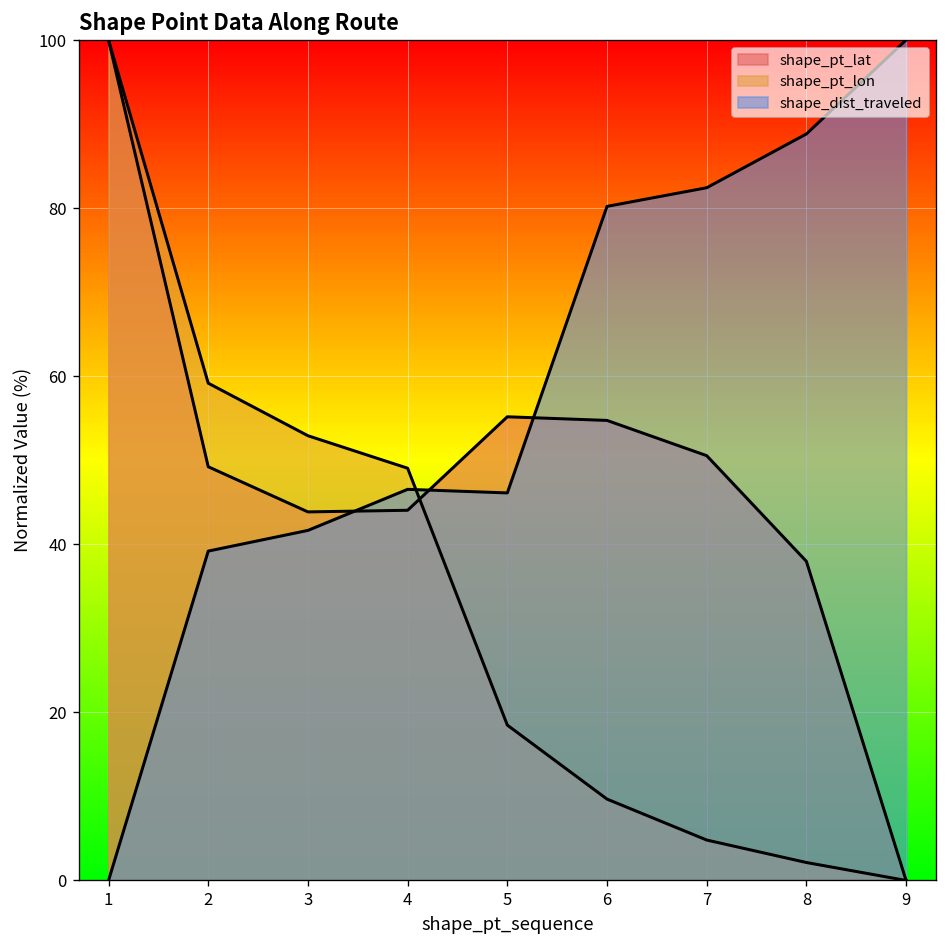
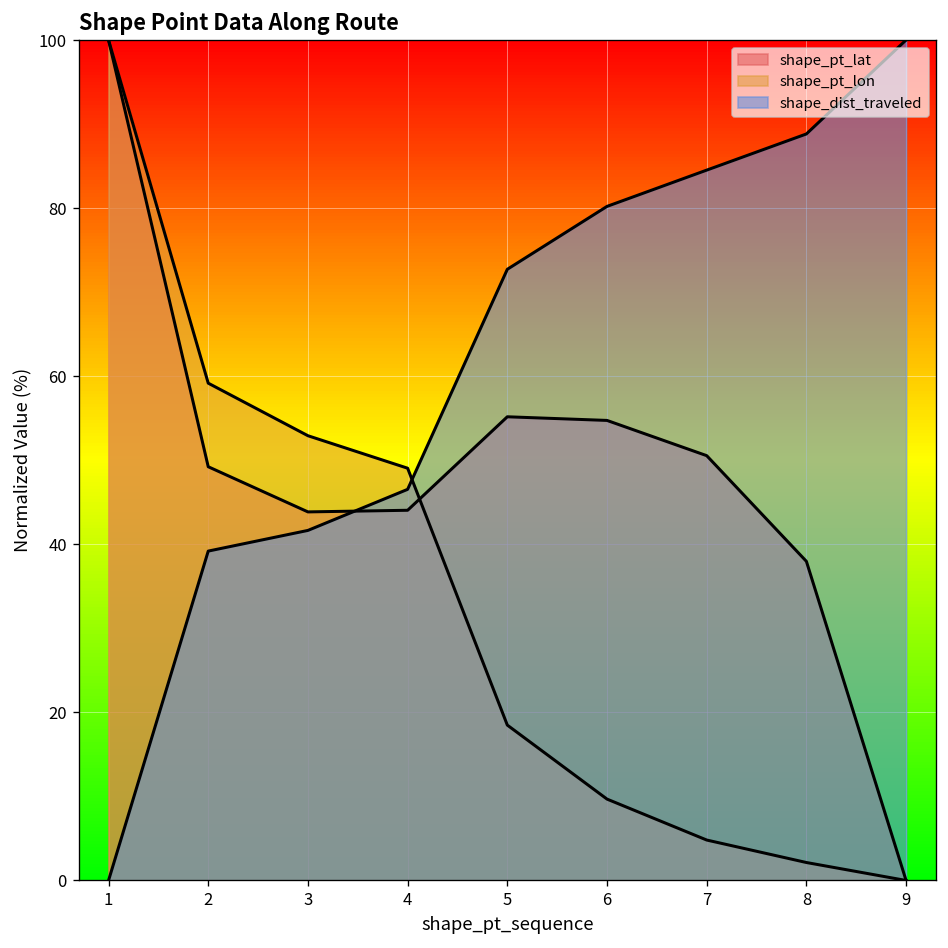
shape_dist_traveled, 5: 46 -> 73
shape_dist_traveled, 7: 82 -> 85
